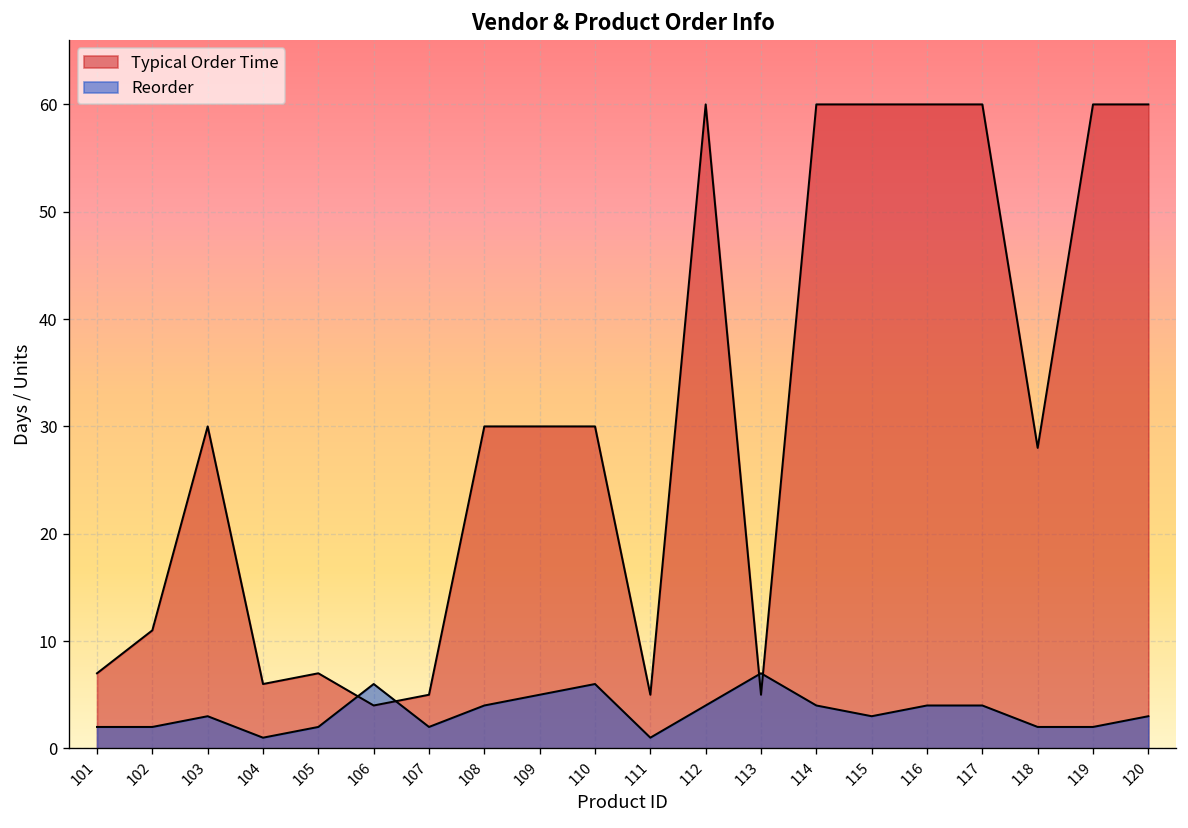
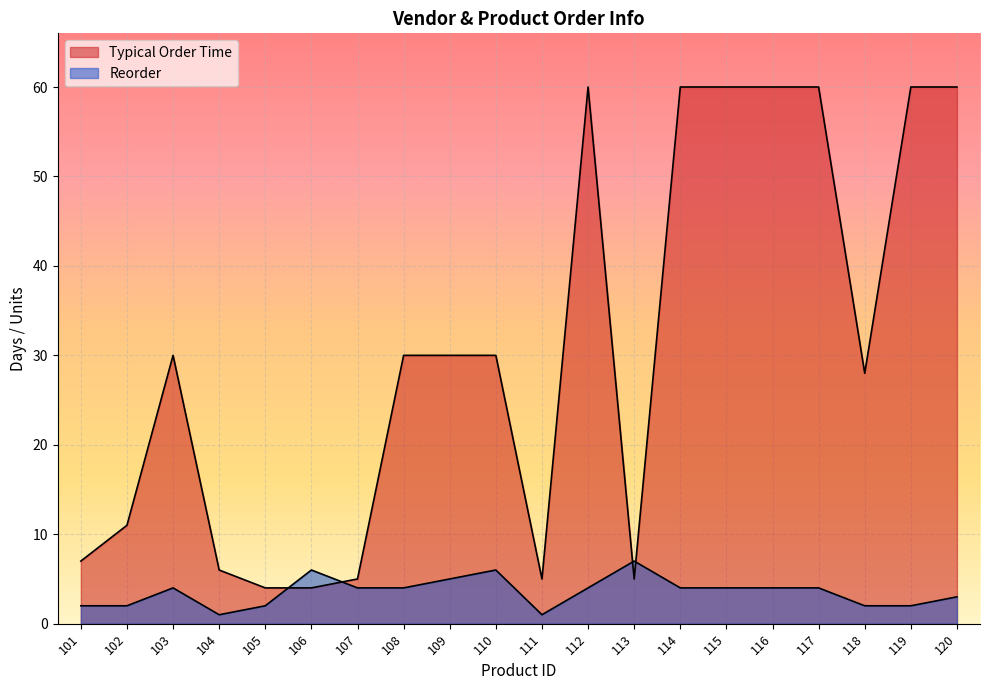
Reorder, 103: 3 -> 4
Typical Order Time, 105: 7 -> 4
Reorder, 107: 2 -> 4
Reorder, 115: 3 -> 4
